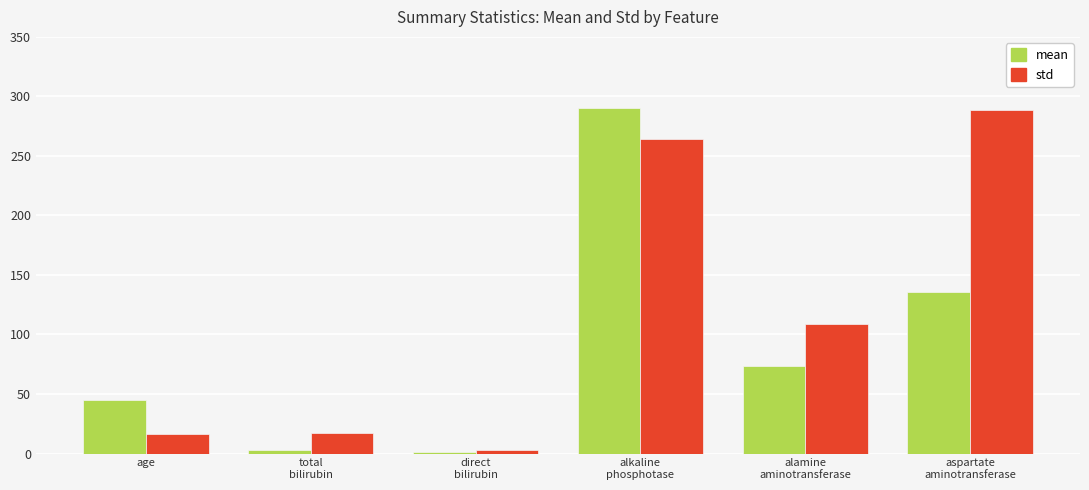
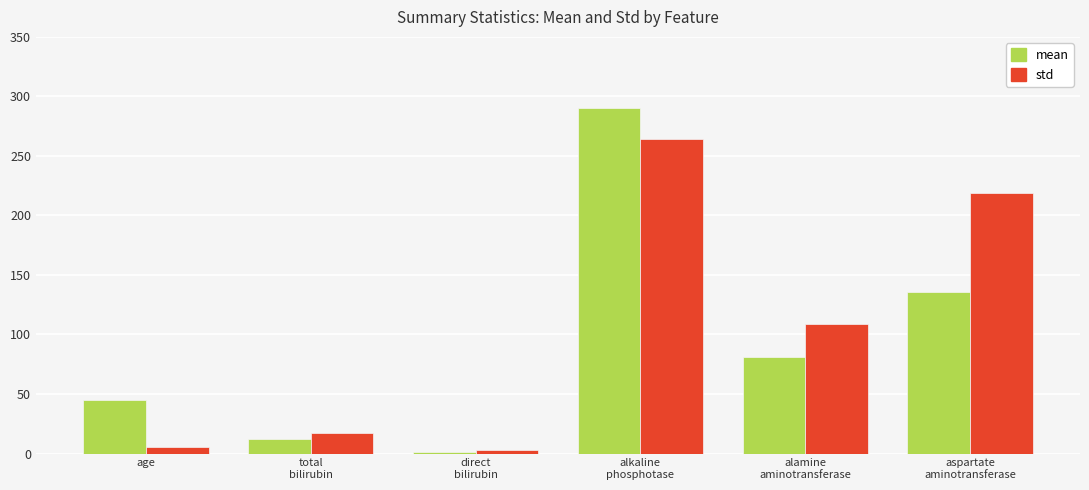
std, age: 16 -> 5
mean, total bilirubin: 3 -> 12
mean, alamine aminotransferase: 73 -> 81
std, aspartate aminotransferase: 289 -> 219
